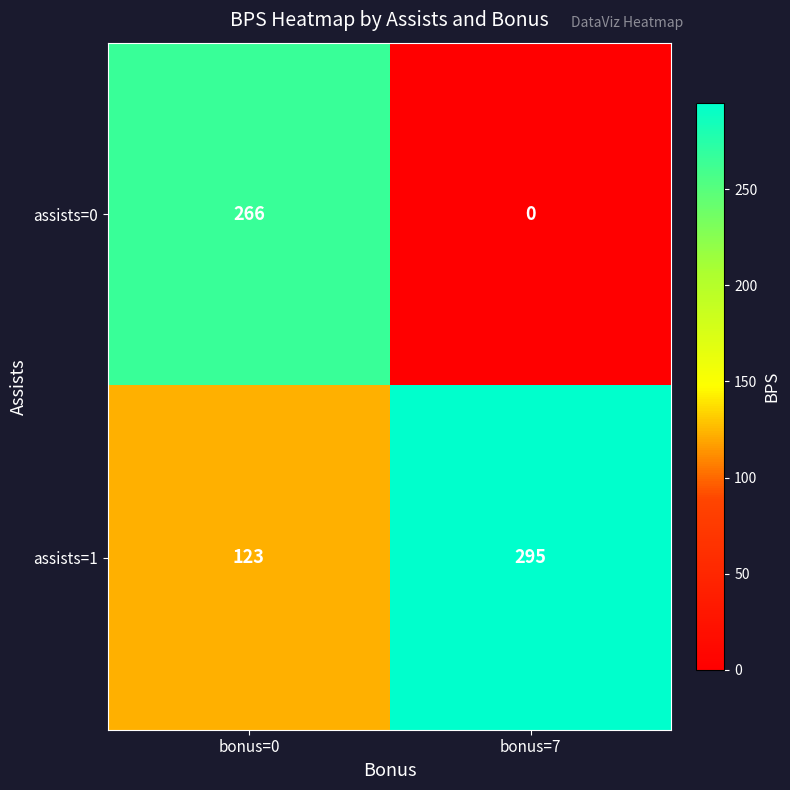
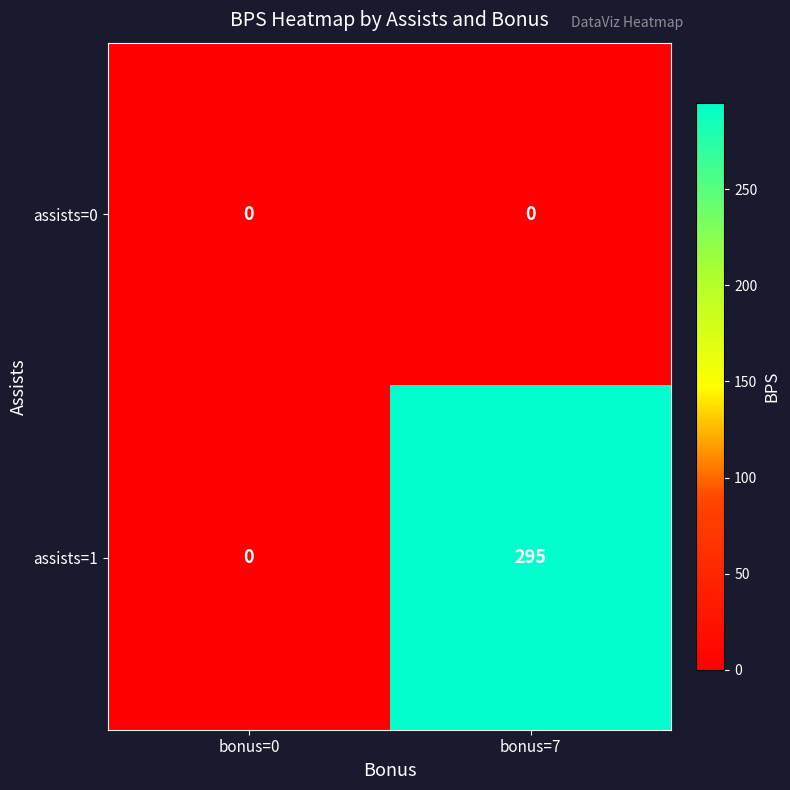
assists=0, bonus=0: 266 -> 0
assists=1, bonus=0: 123 -> 0
